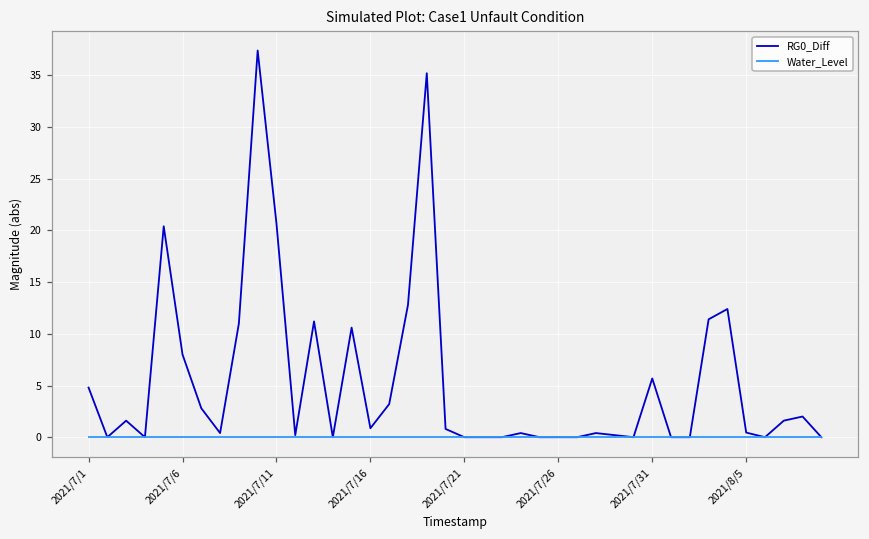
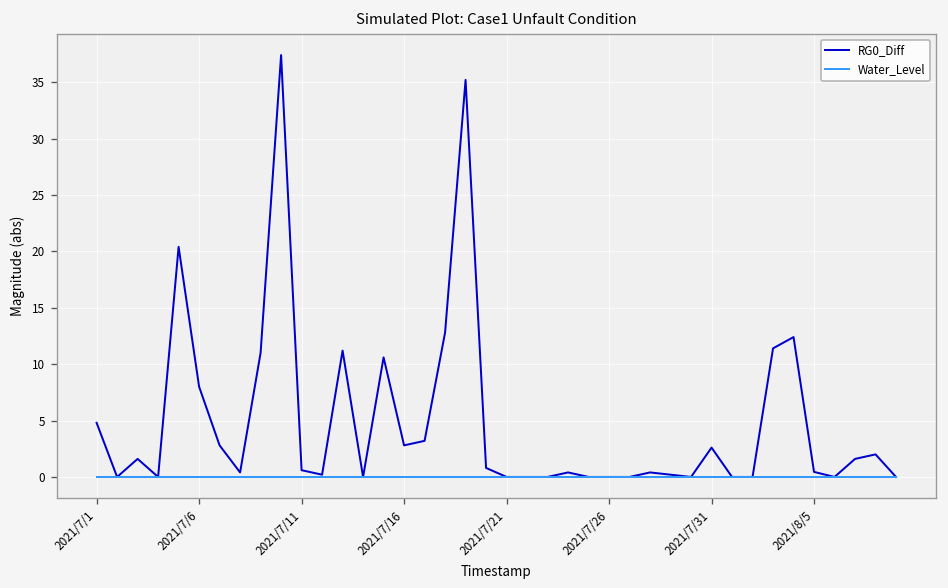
RG0_Diff, 2021/7/11: 21 -> 1
RG0_Diff, 2021/7/16: 1 -> 3
RG0_Diff, 2021/7/31: 6 -> 3
